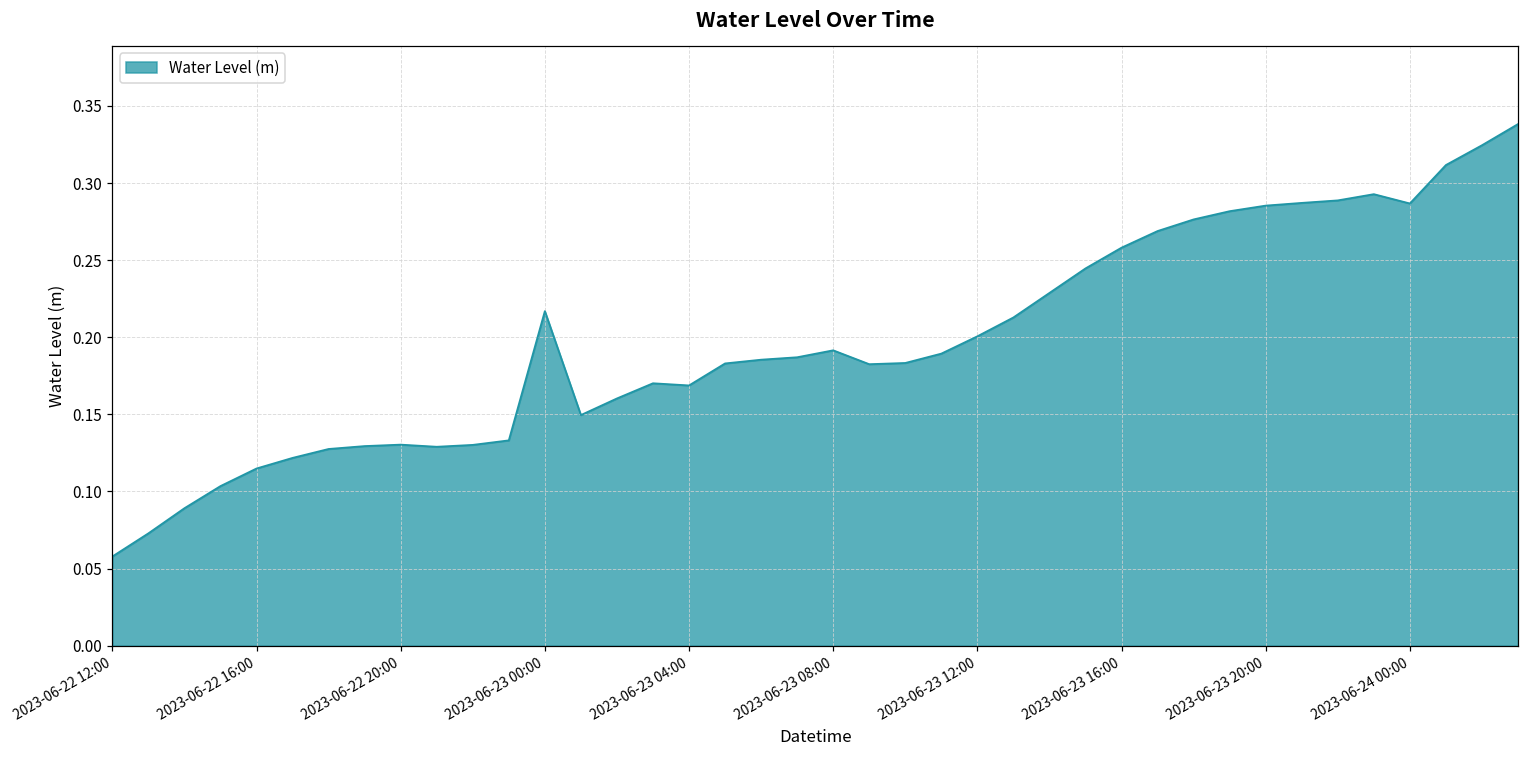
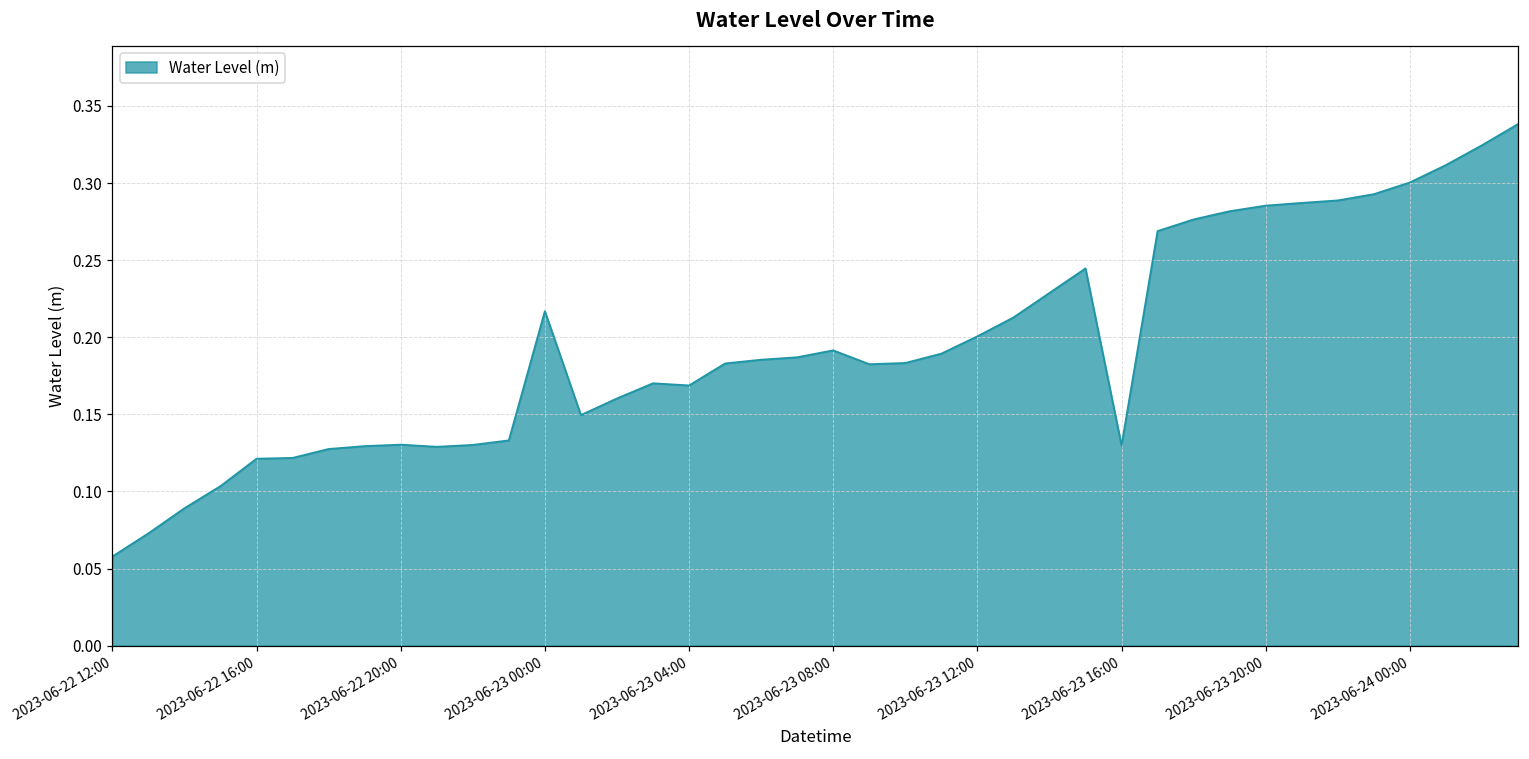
2023-06-22 16:00: 0.115 -> 0.121
2023-06-23 16:00: 0.258 -> 0.130
2023-06-24 00:00: 0.287 -> 0.300
